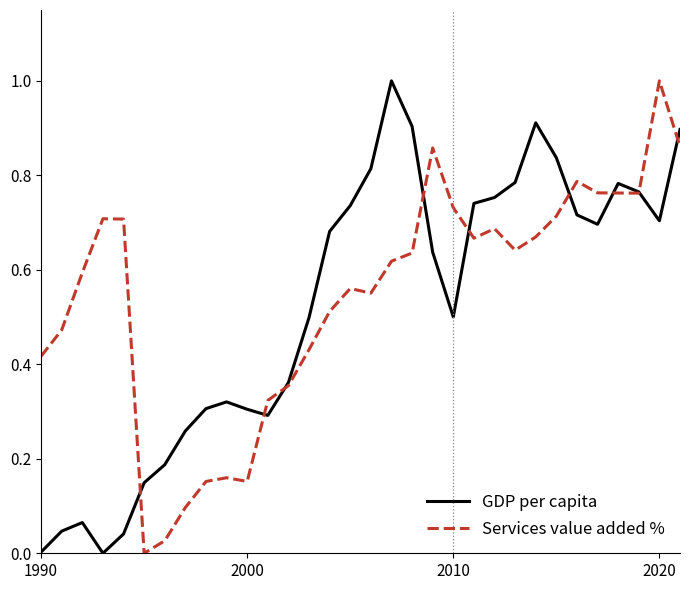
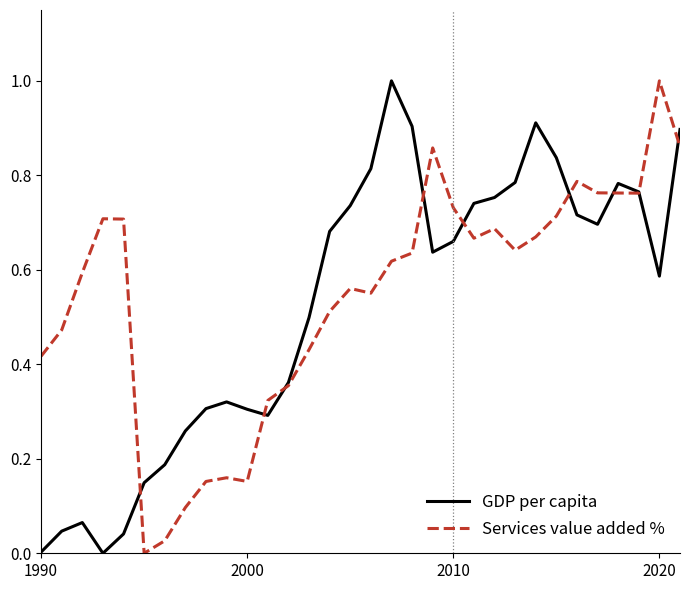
GDP per capita, 2010: 0.50 -> 0.66
GDP per capita, 2020: 0.70 -> 0.59
